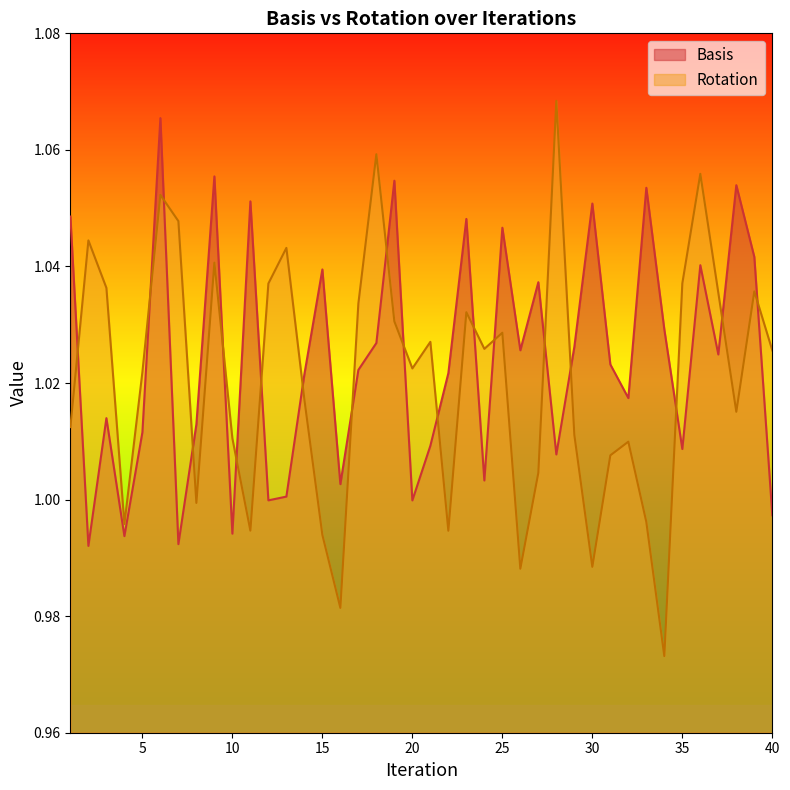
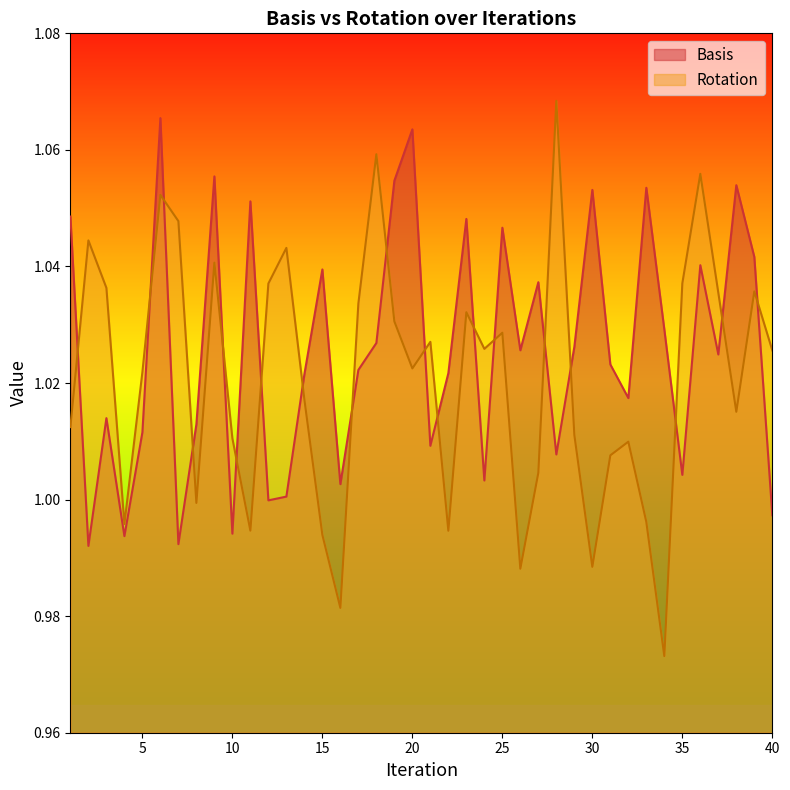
Basis, 20: 1.000 -> 1.064
Basis, 30: 1.051 -> 1.053
Basis, 35: 1.009 -> 1.004
